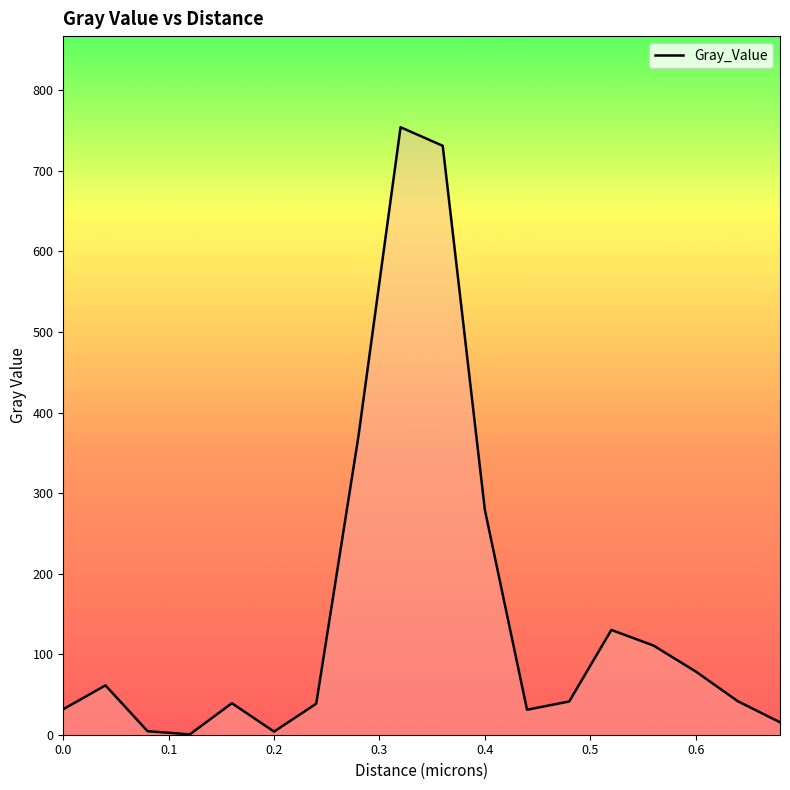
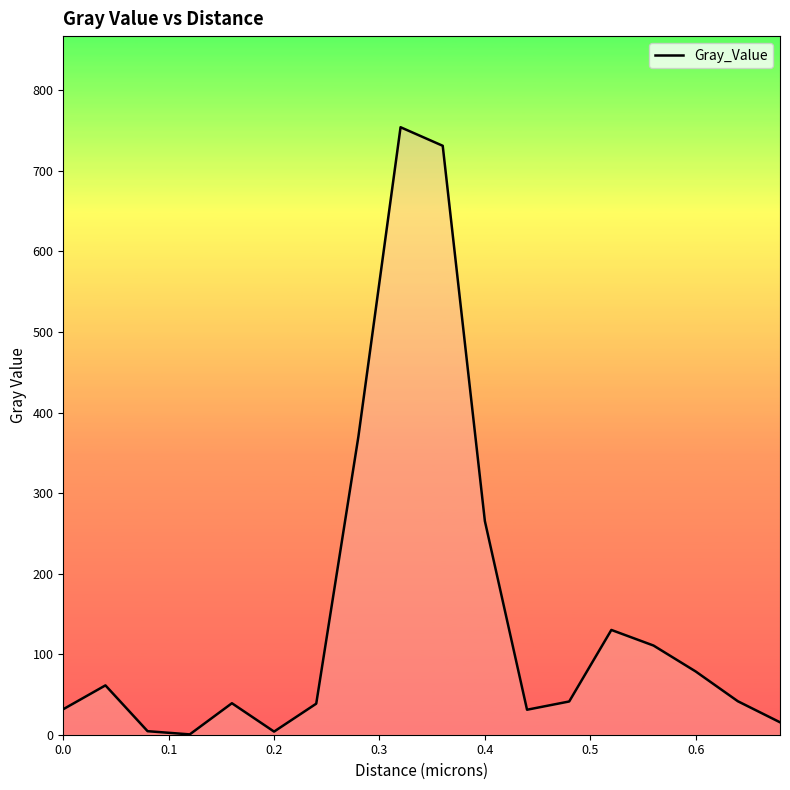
0.4: 280 -> 270
